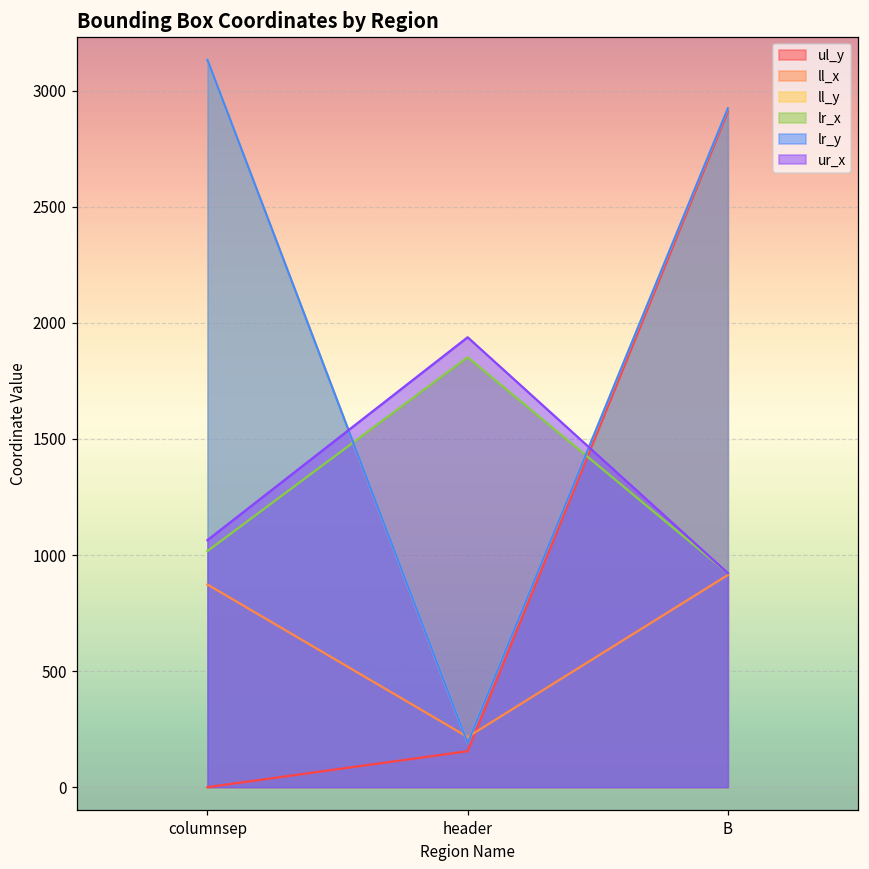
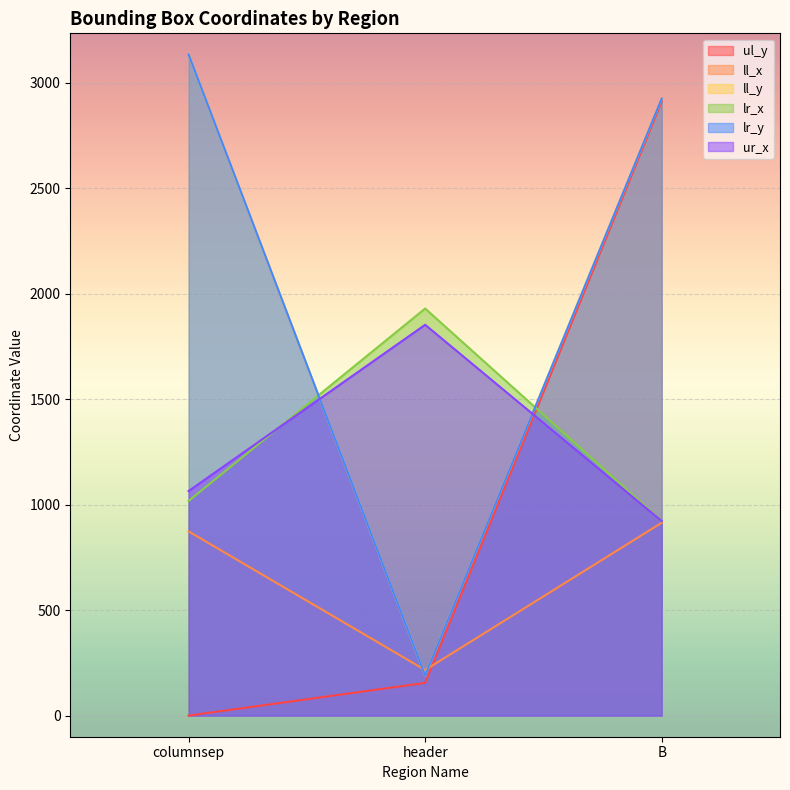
lr_x, header: 1850 -> 1930
ur_x, header: 1940 -> 1850
